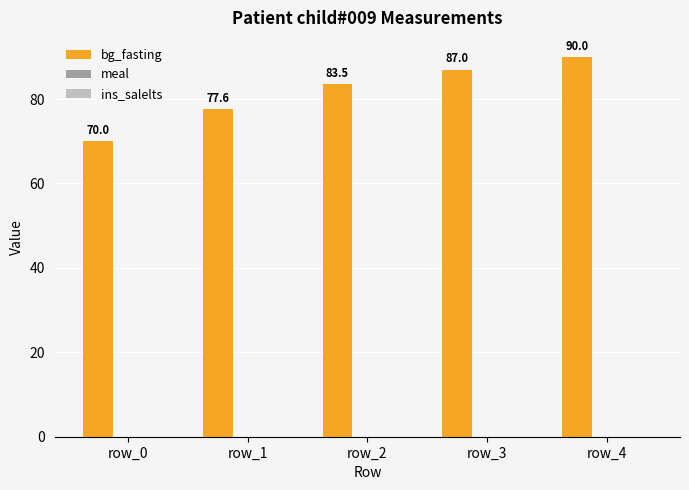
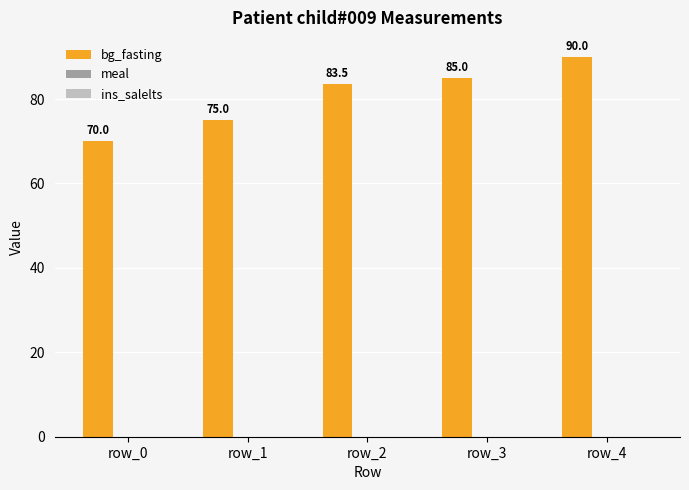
bg_fasting, row_1: 77.6 -> 75.0
bg_fasting, row_3: 87.0 -> 85.0
